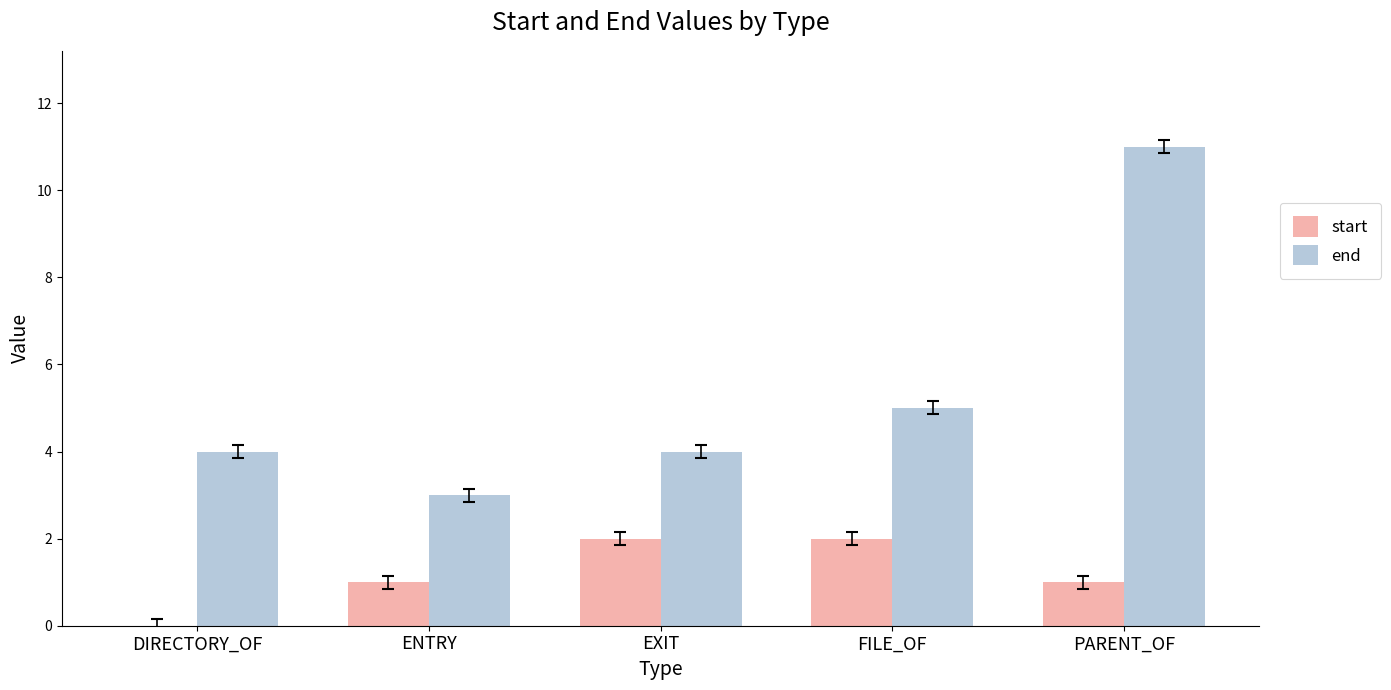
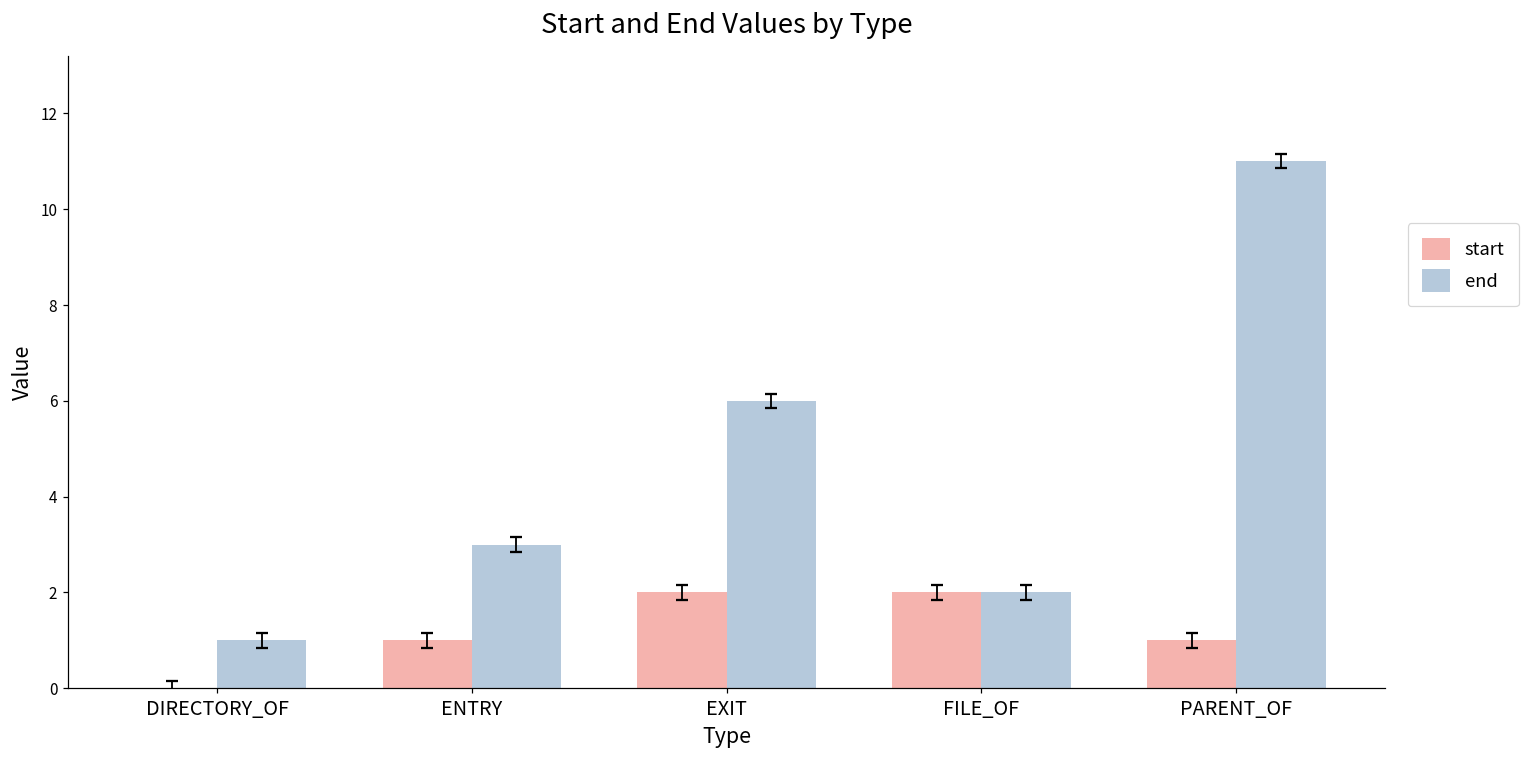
end, DIRECTORY_OF: 4 -> 1
end, EXIT: 4 -> 6
end, FILE_OF: 5 -> 2
